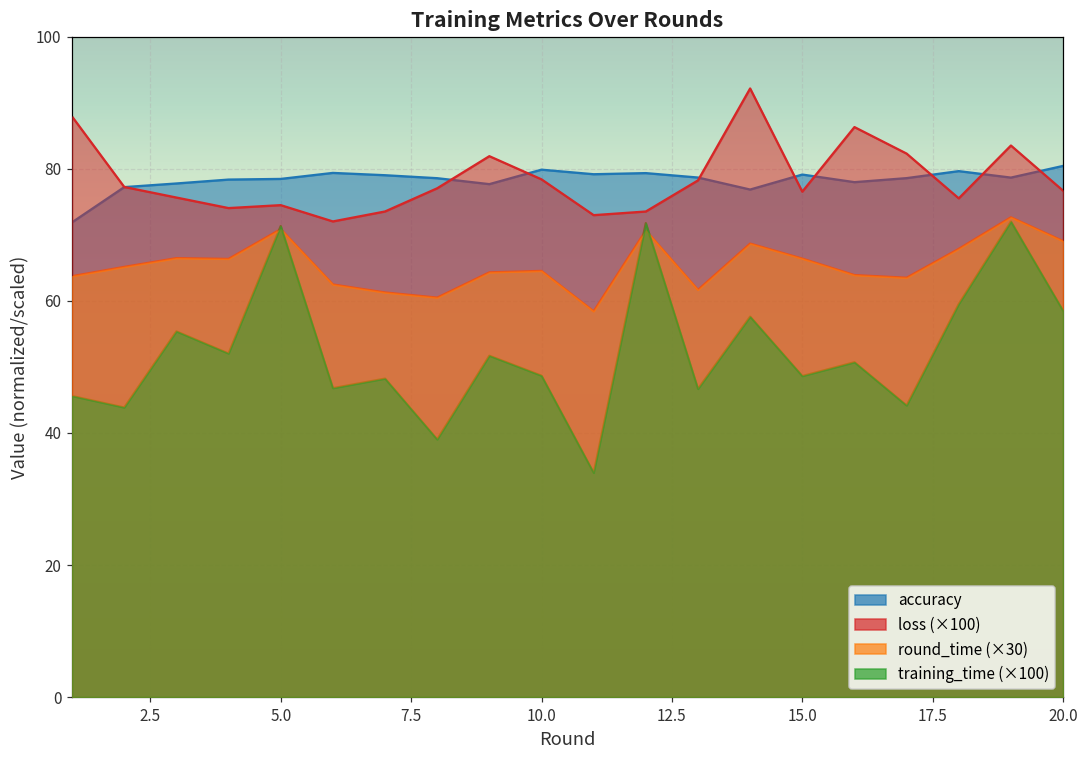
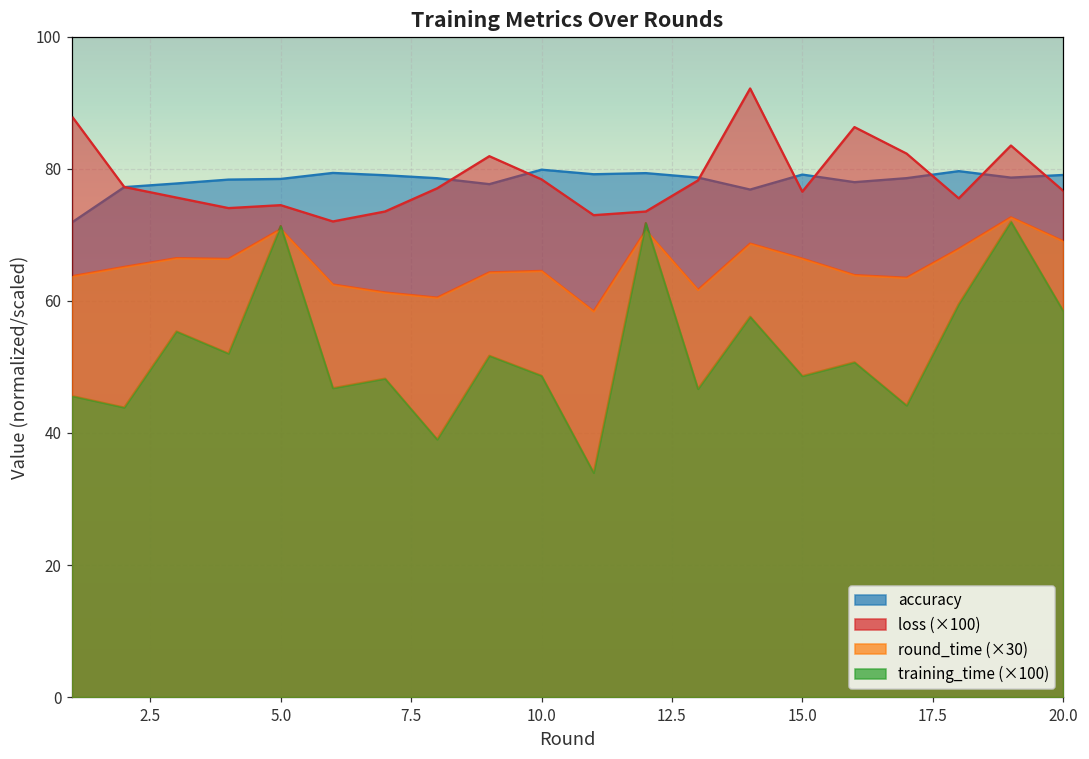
accuracy, 20.0: 80 -> 79
